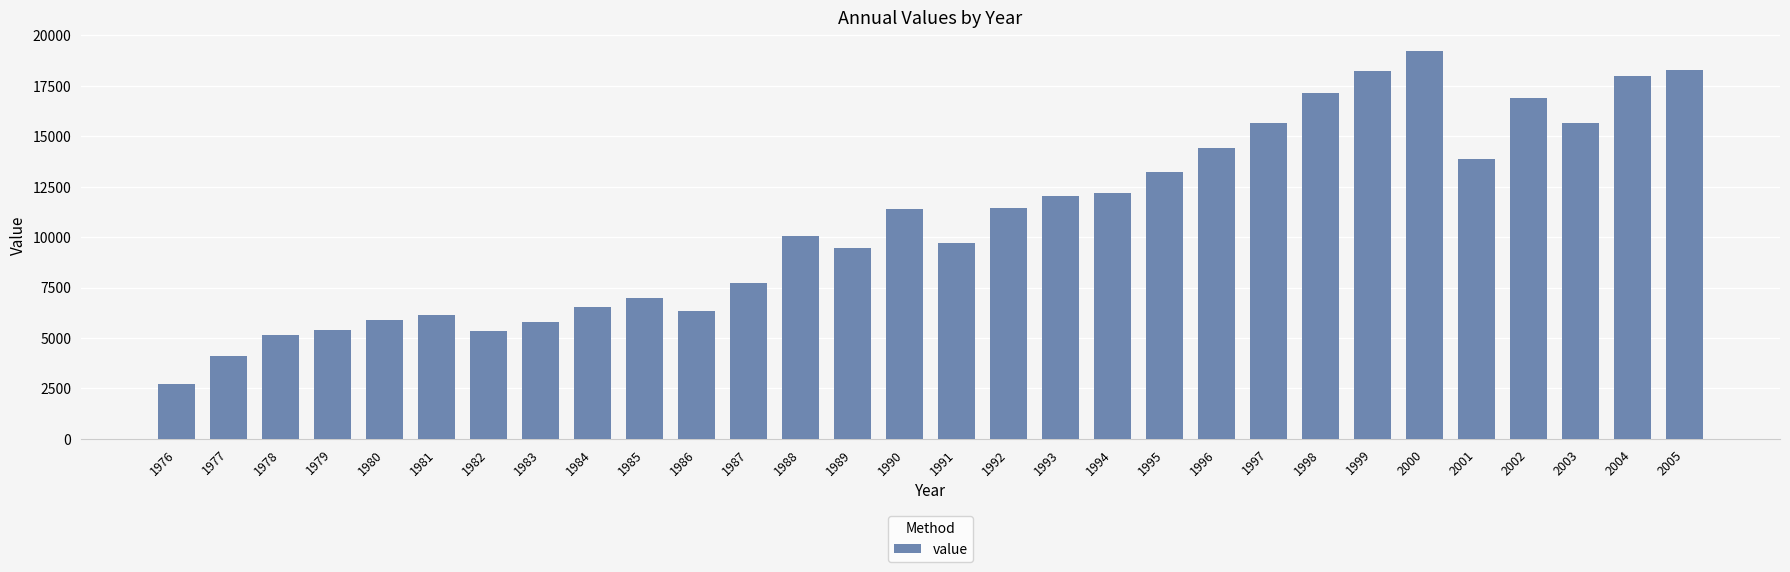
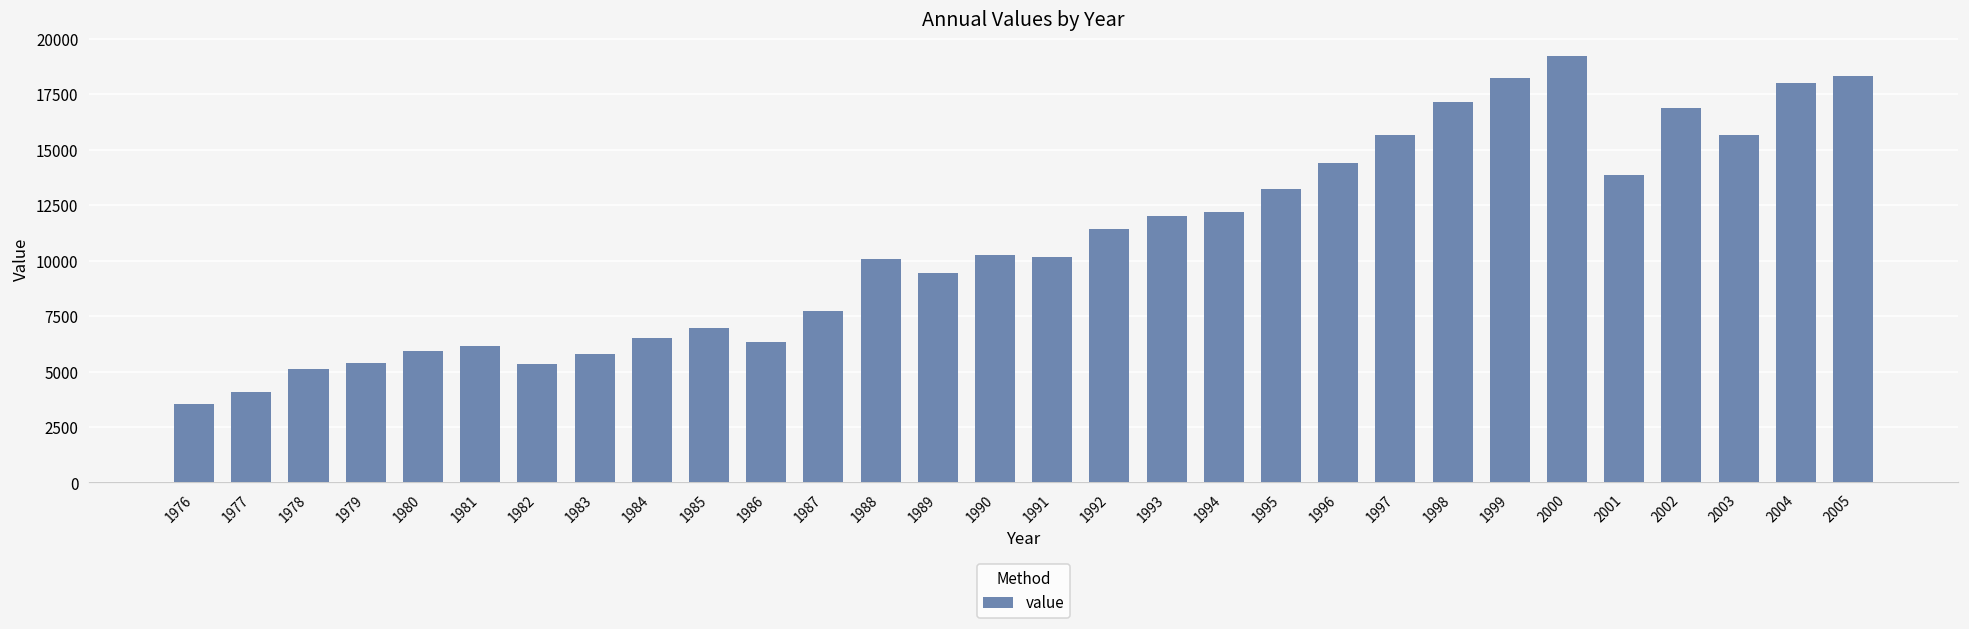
1976: 2700 -> 3500
1990: 11400 -> 10200
1991: 9700 -> 10200
